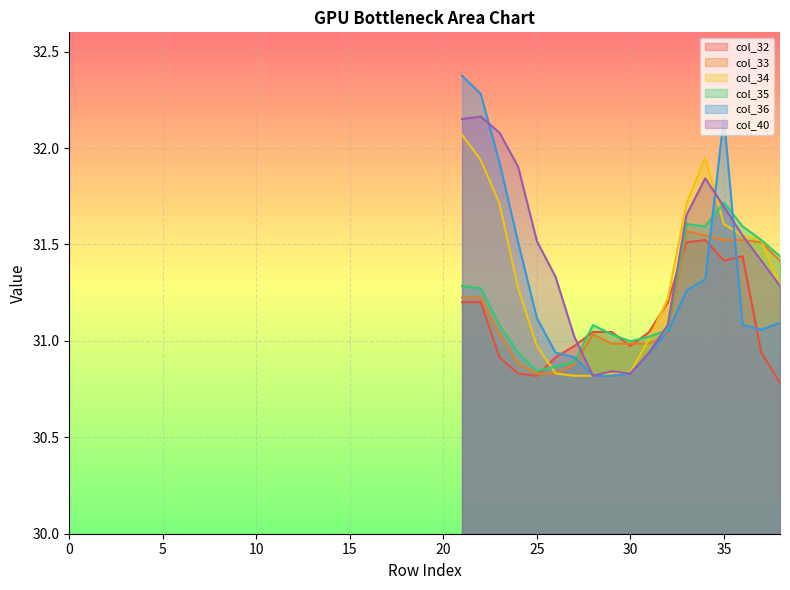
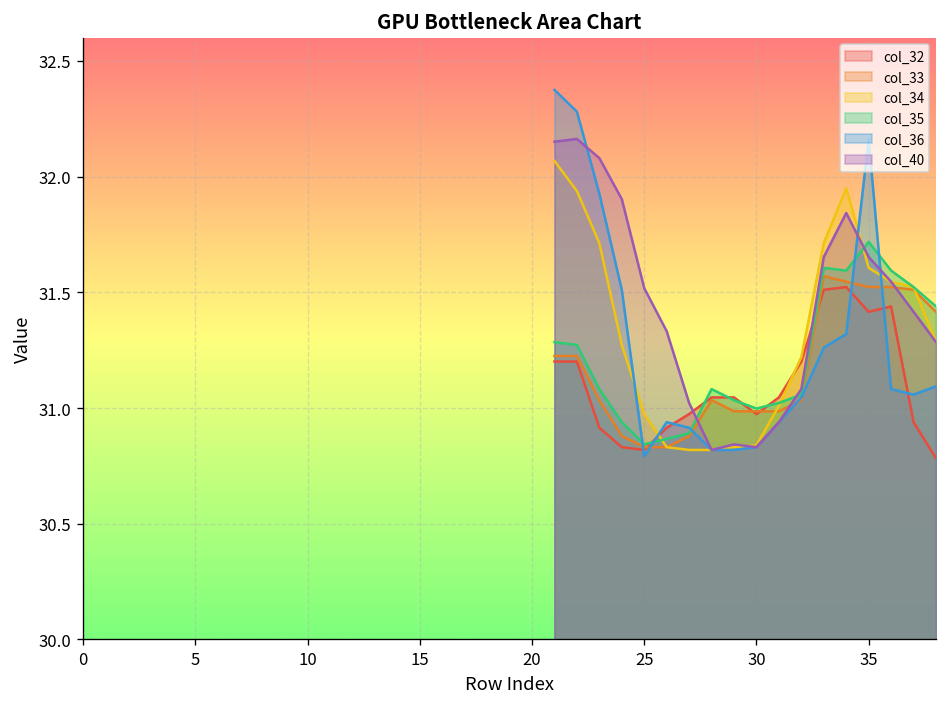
col_36, 25: 31.12 -> 30.79
col_40, 35: 31.70 -> 31.65
